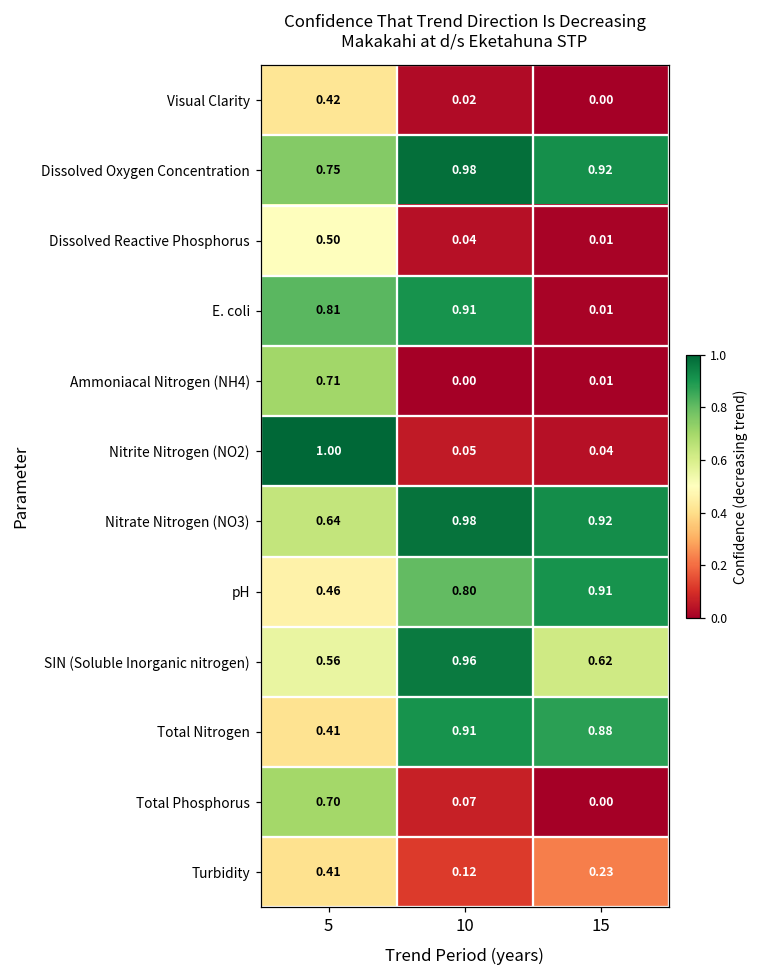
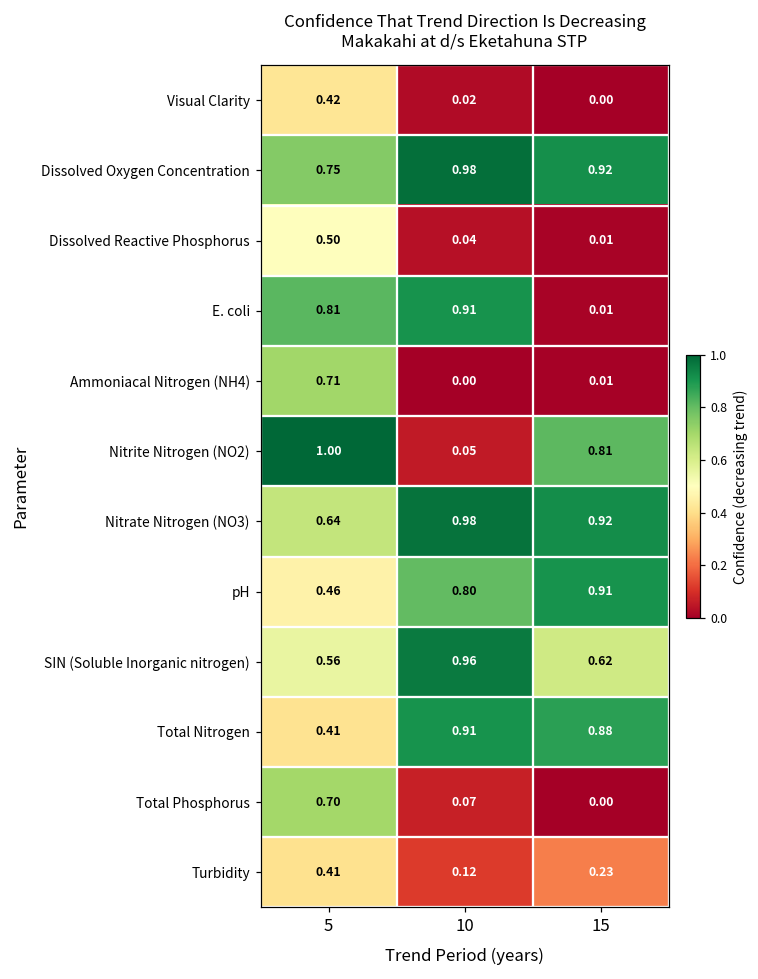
Nitrite Nitrogen (NO2), 15: 0.04 -> 0.81
